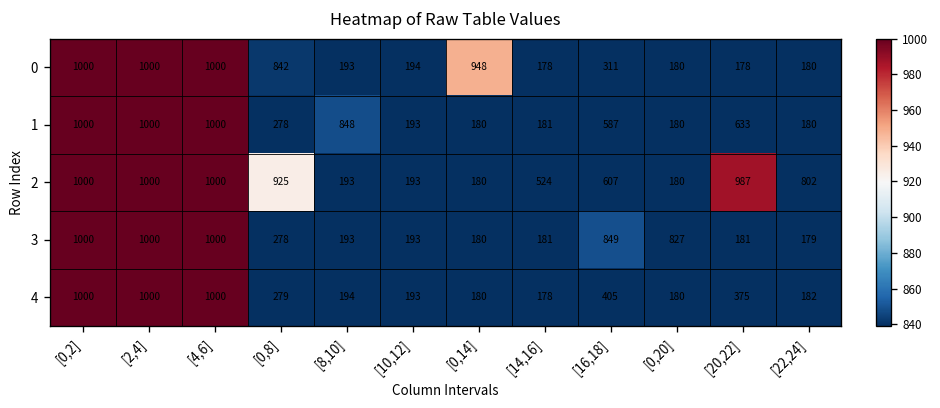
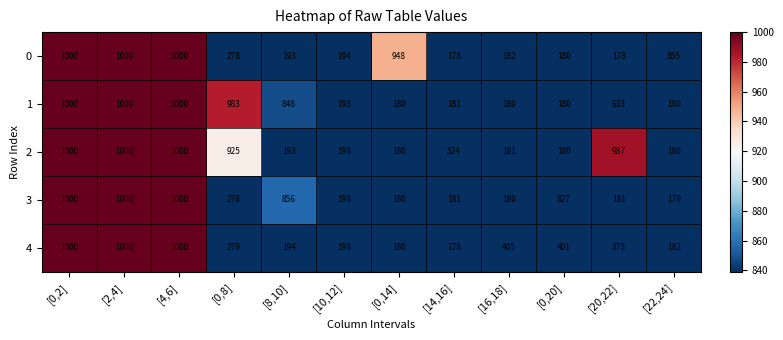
0, [0,8]: 842 -> 278
0, [16,18]: 311 -> 182
0, [22,24]: 180 -> 555
1, [0,8]: 278 -> 983
1, [16,18]: 587 -> 180
2, [16,18]: 607 -> 181
2, [22,24]: 802 -> 180
3, [8,10]: 193 -> 856
3, [16,18]: 849 -> 180
4, [0,20]: 180 -> 401
